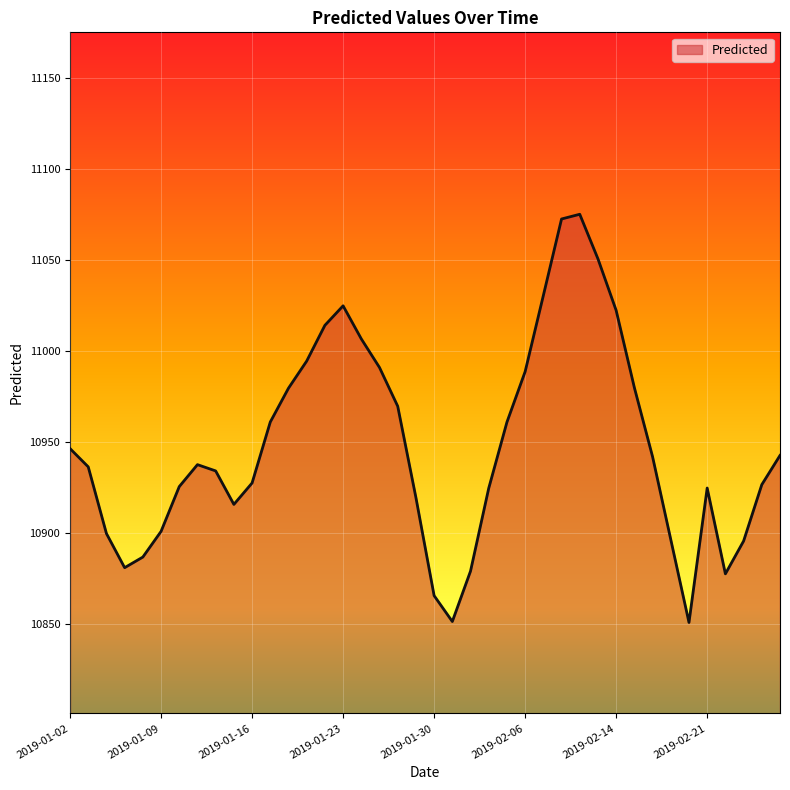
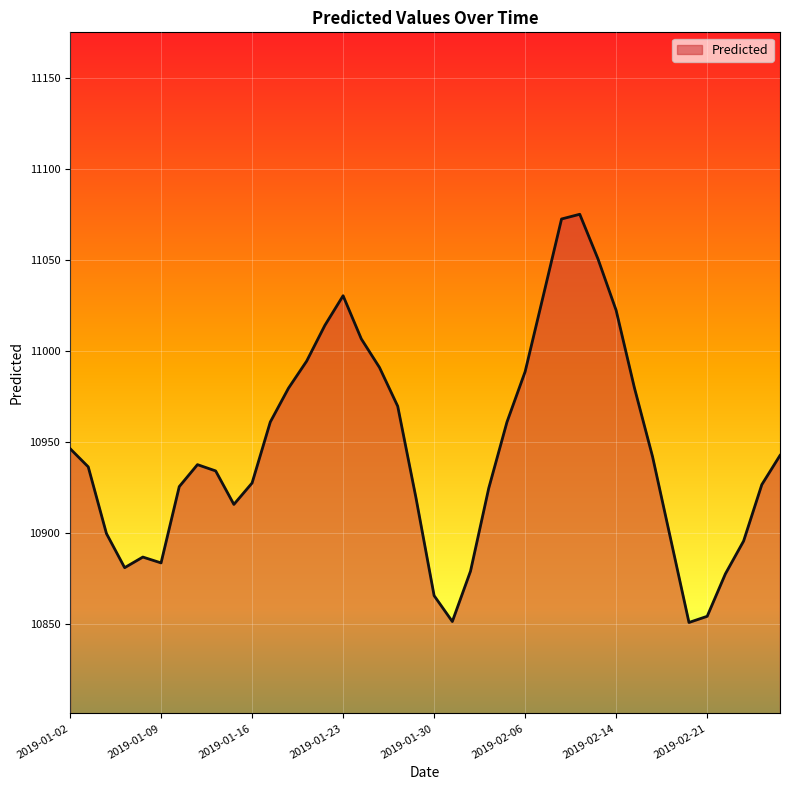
2019-01-09: 10901 -> 10884
2019-01-23: 11025 -> 11030
2019-02-21: 10925 -> 10854
